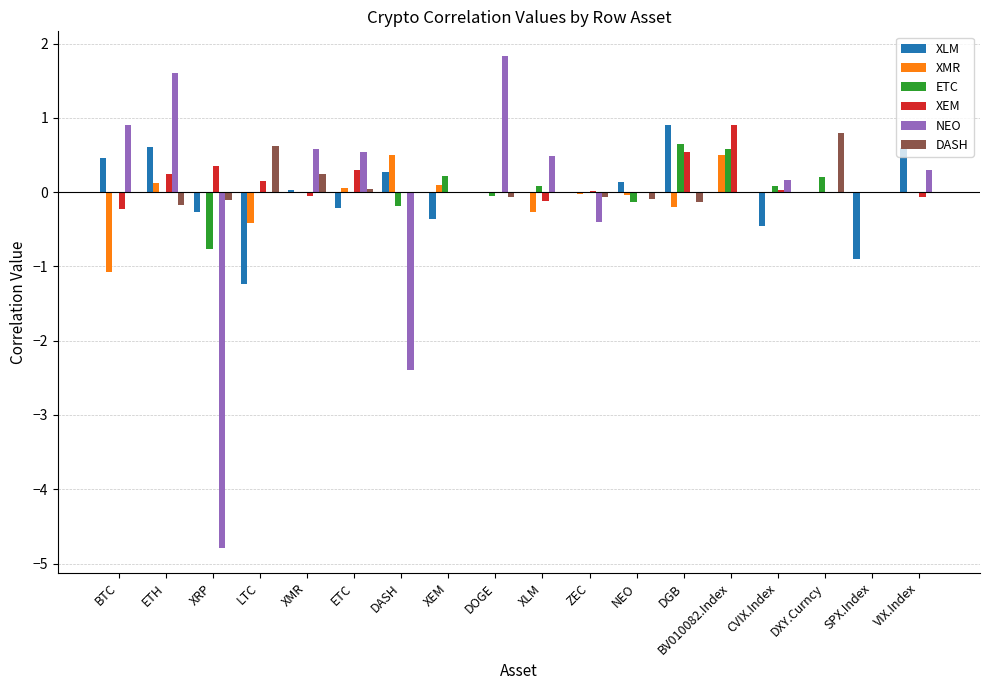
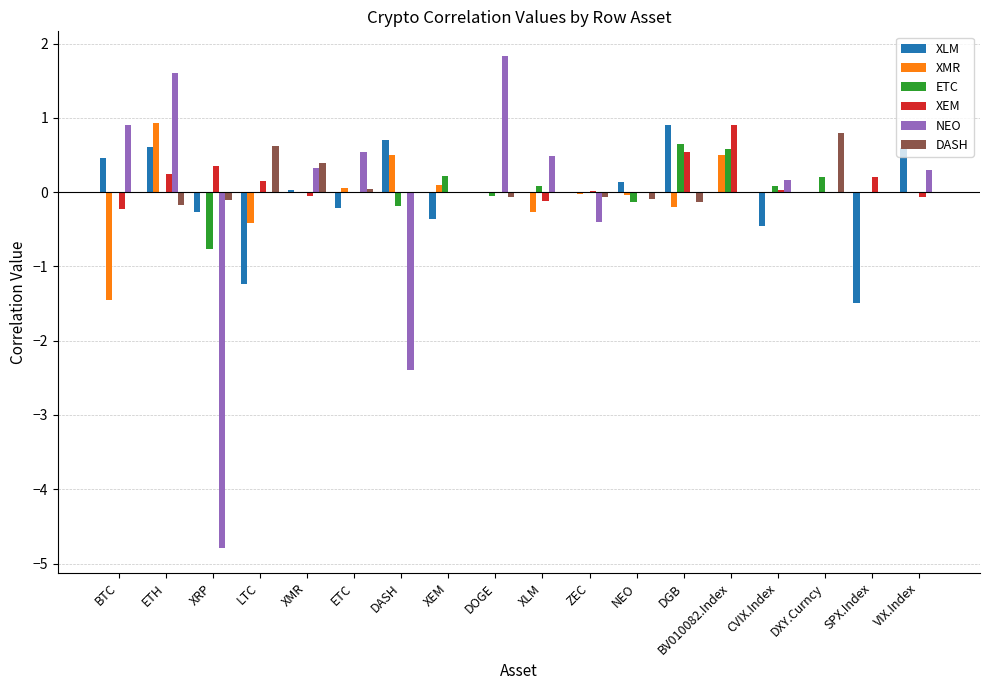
XMR, BTC: -1.1 -> -1.5
XMR, ETH: 0.1 -> 0.9
NEO, XMR: 0.6 -> 0.3
DASH, XMR: 0.2 -> 0.4
XEM, ETC: 0.3 -> 0.0
XLM, DASH: 0.3 -> 0.7
XLM, SPX.Index: -0.9 -> -1.5
XEM, SPX.Index: 0.0 -> 0.2
